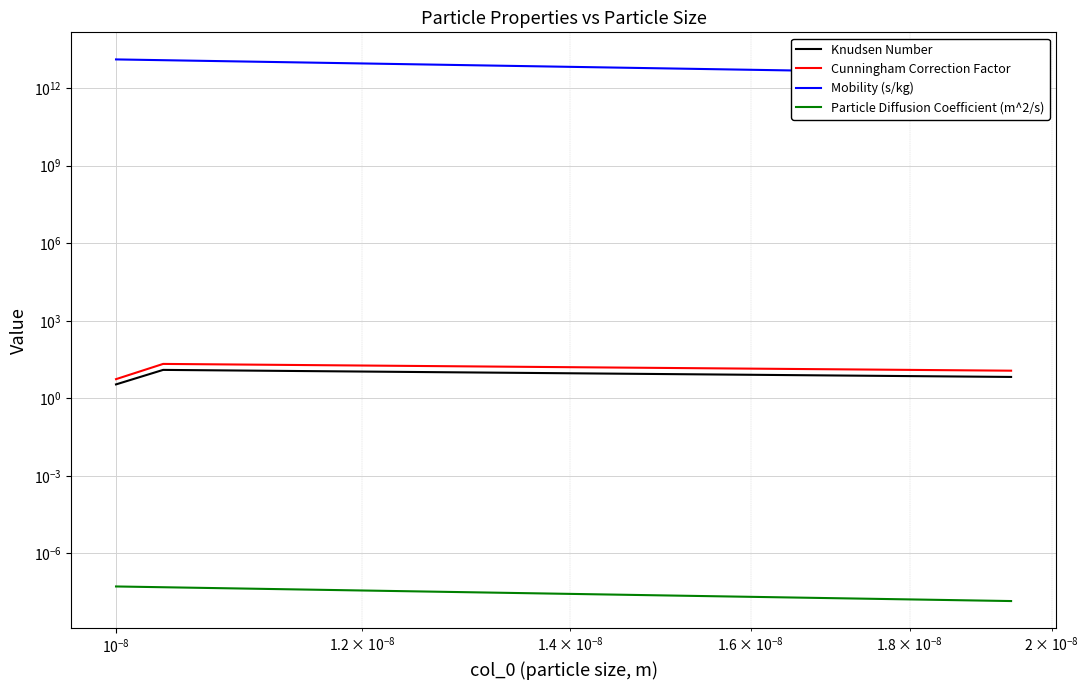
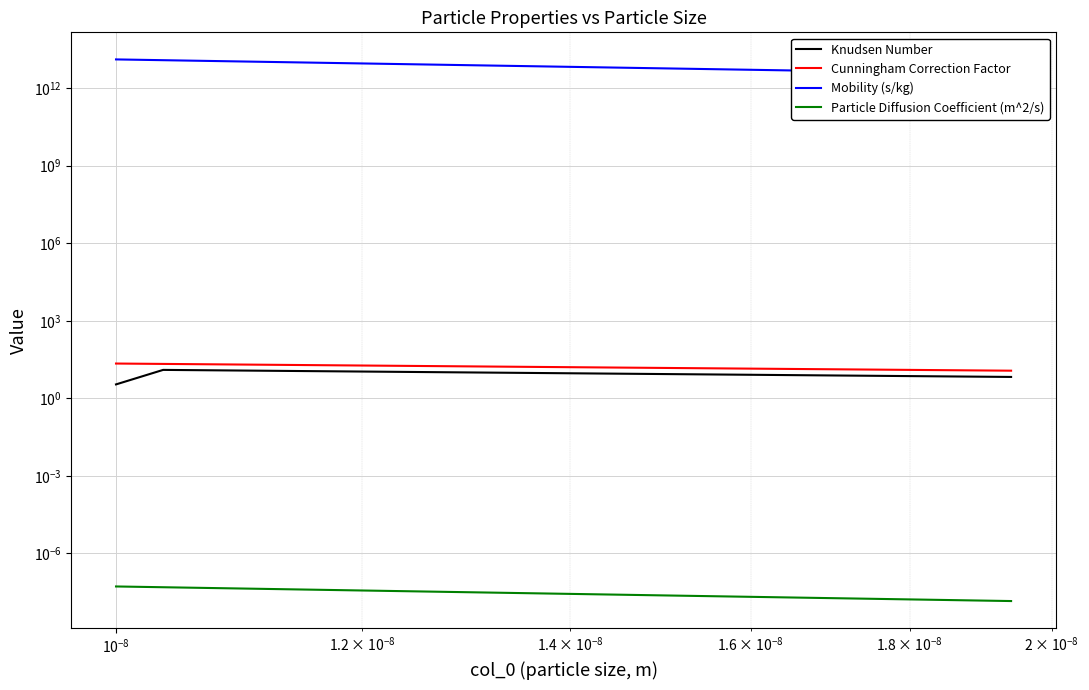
Cunningham Correction Factor, 10^-8: 6 -> 20
